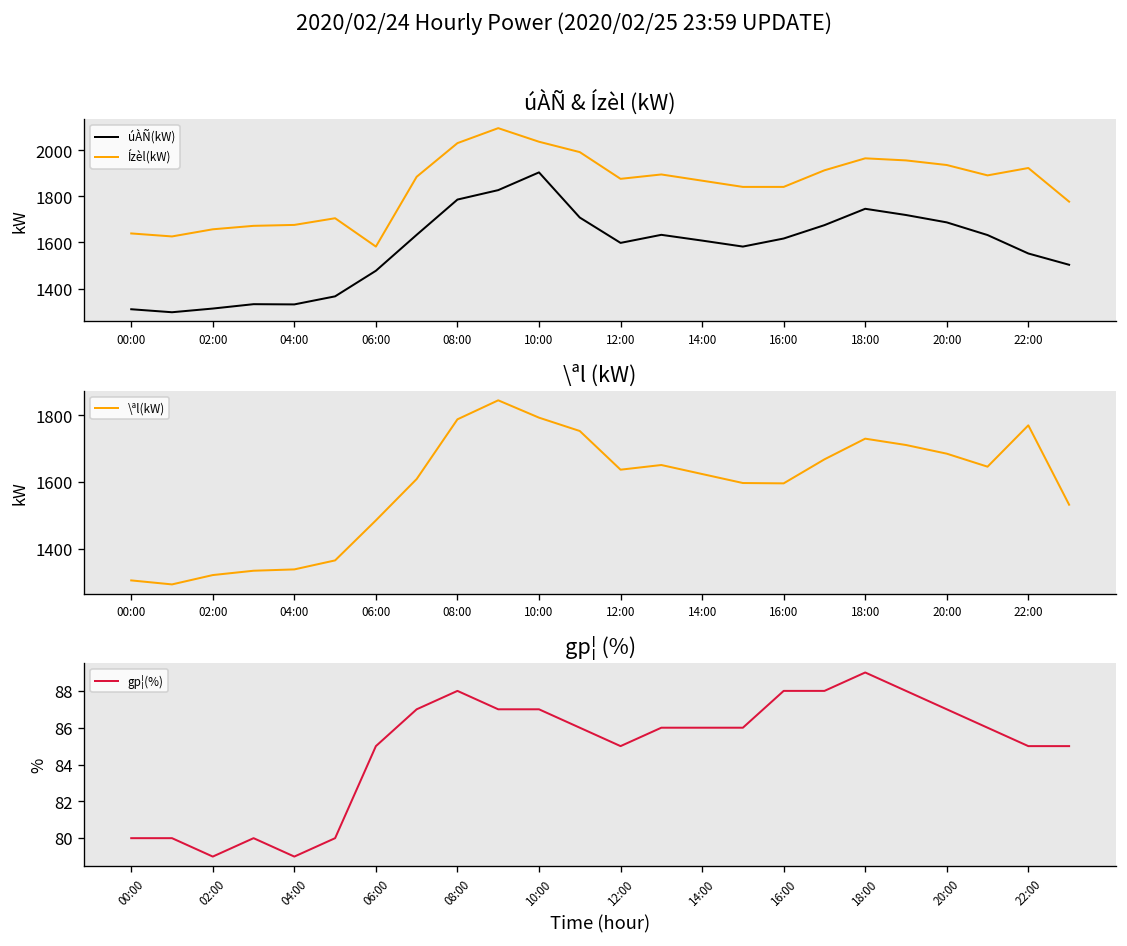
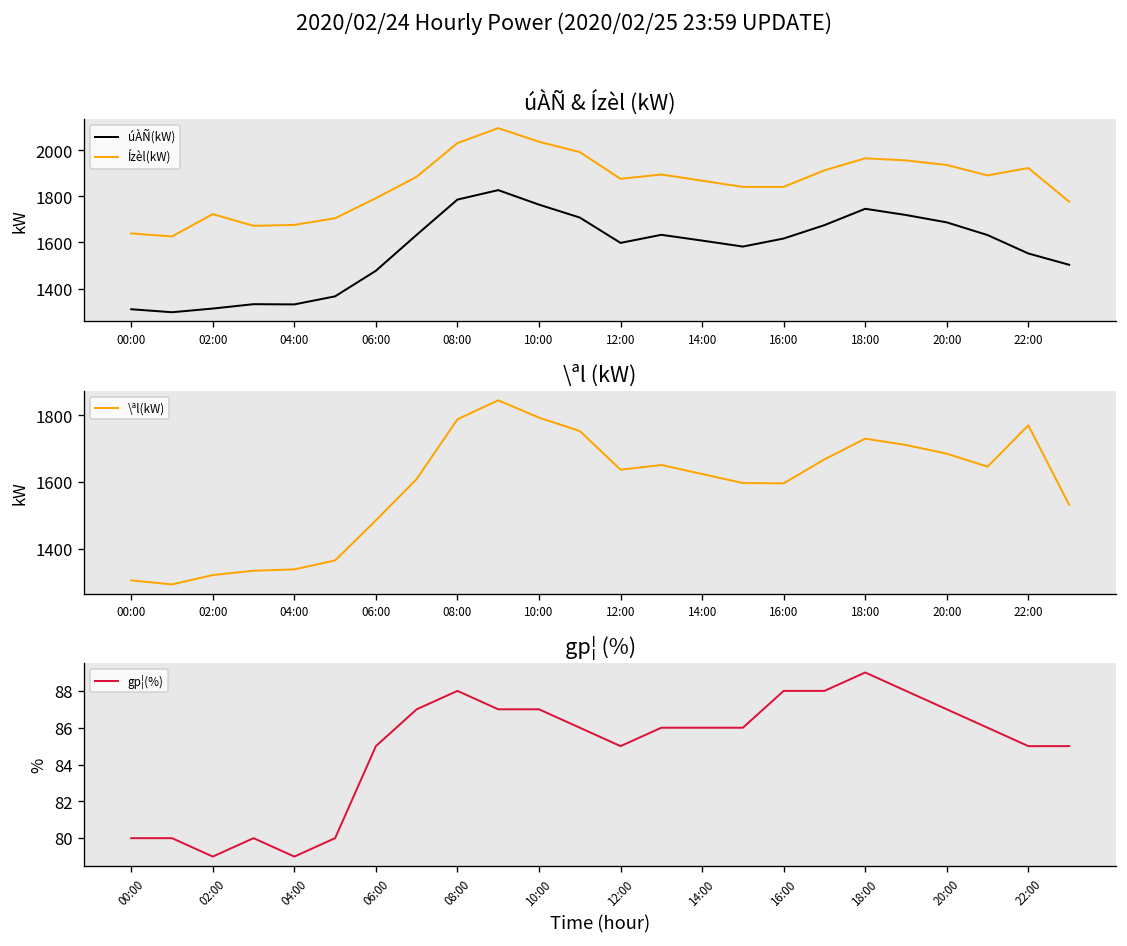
úÀÑ & Ízèl (kW), Ízèl(kW), 02:00: 1660 -> 1720
úÀÑ & Ízèl (kW), Ízèl(kW), 06:00: 1580 -> 1790
úÀÑ & Ízèl (kW), úÀÑ(kW), 10:00: 1900 -> 1760
